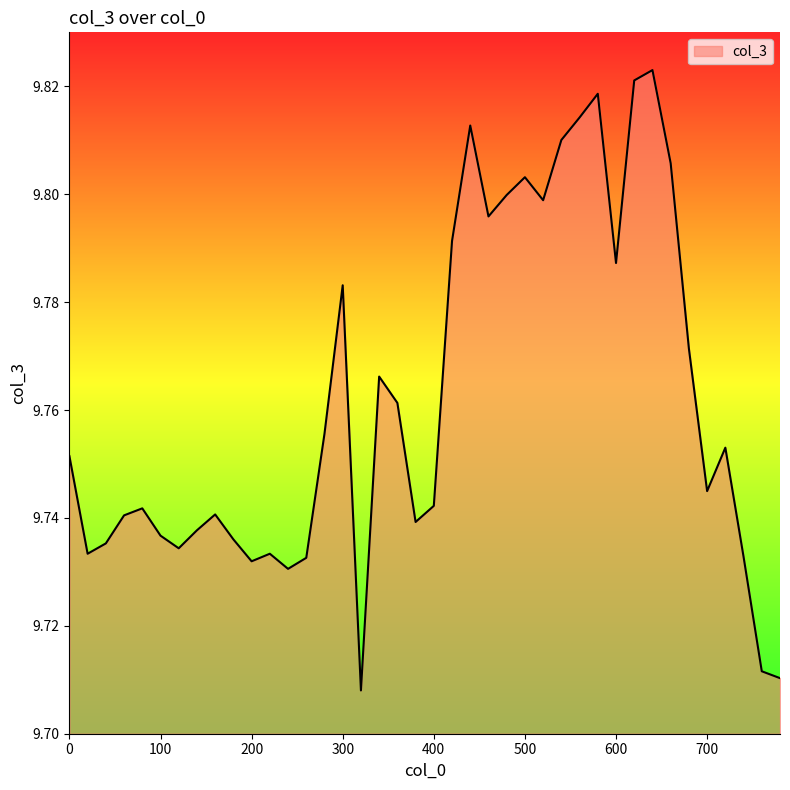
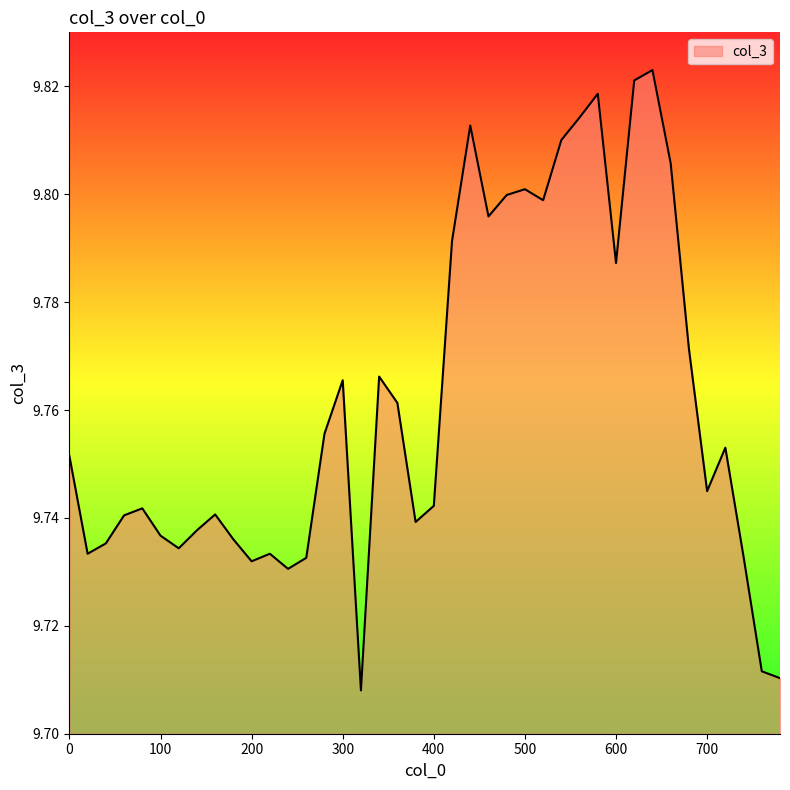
300: 9.783 -> 9.766
500: 9.803 -> 9.801
